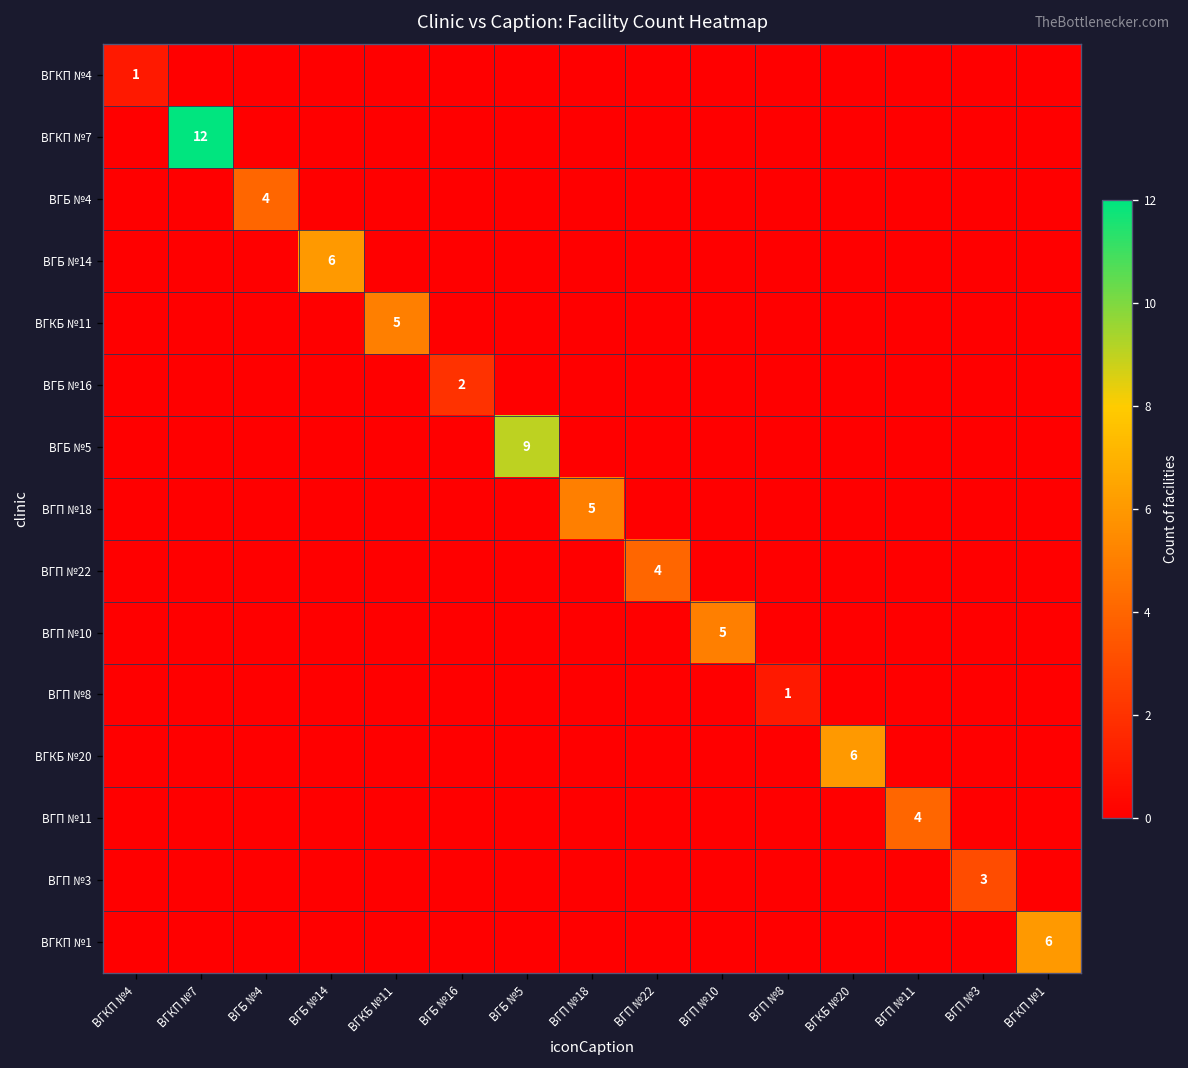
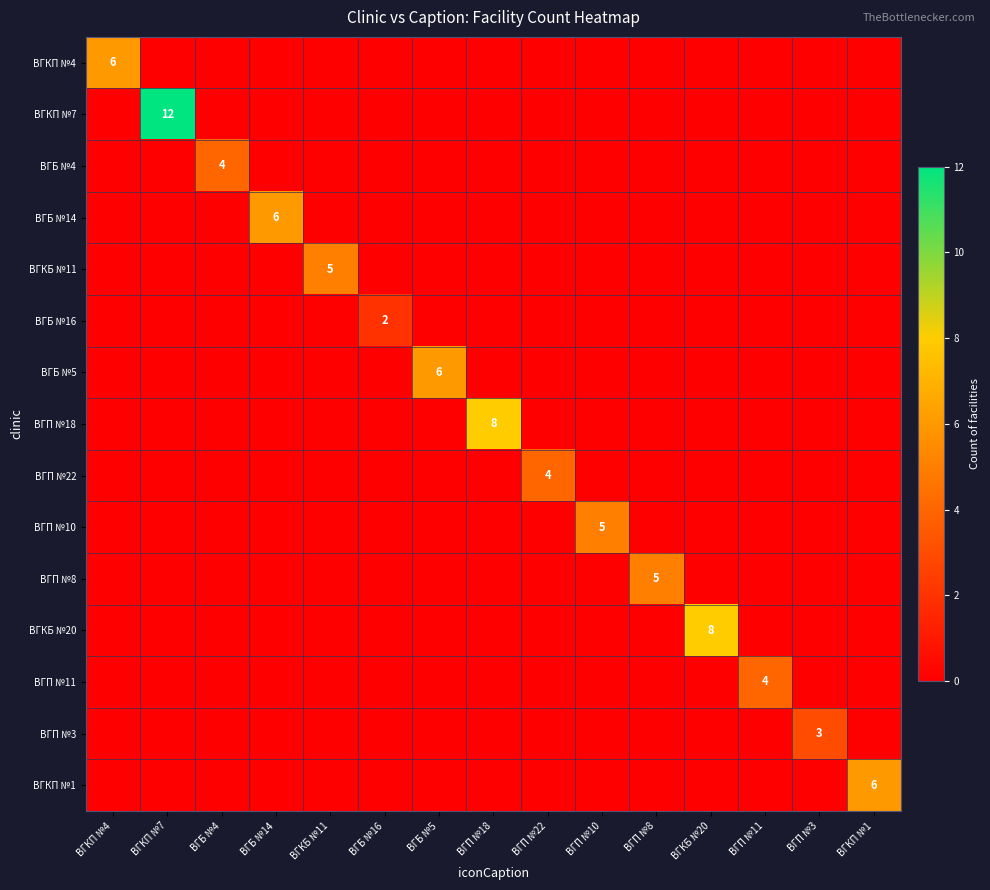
ВГКП №4, ВГКП №4: 1 -> 6
ВГБ №5, ВГБ №5: 9 -> 6
ВГП №18, ВГП №18: 5 -> 8
ВГП №8, ВГП №8: 1 -> 5
ВГКБ №20, ВГКБ №20: 6 -> 8
